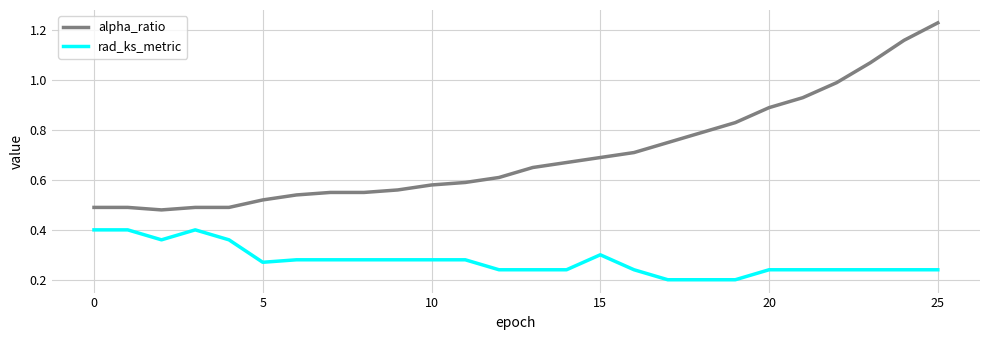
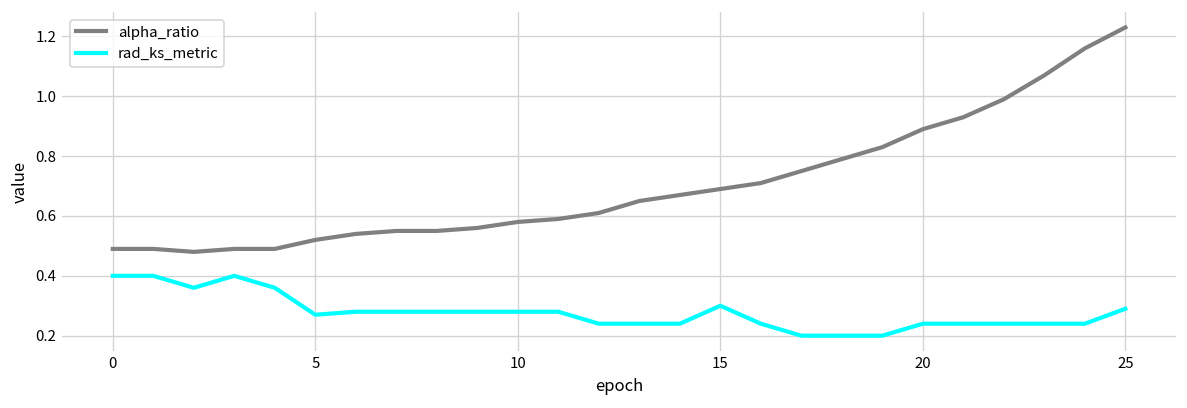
rad_ks_metric, 25: 0.24 -> 0.29
